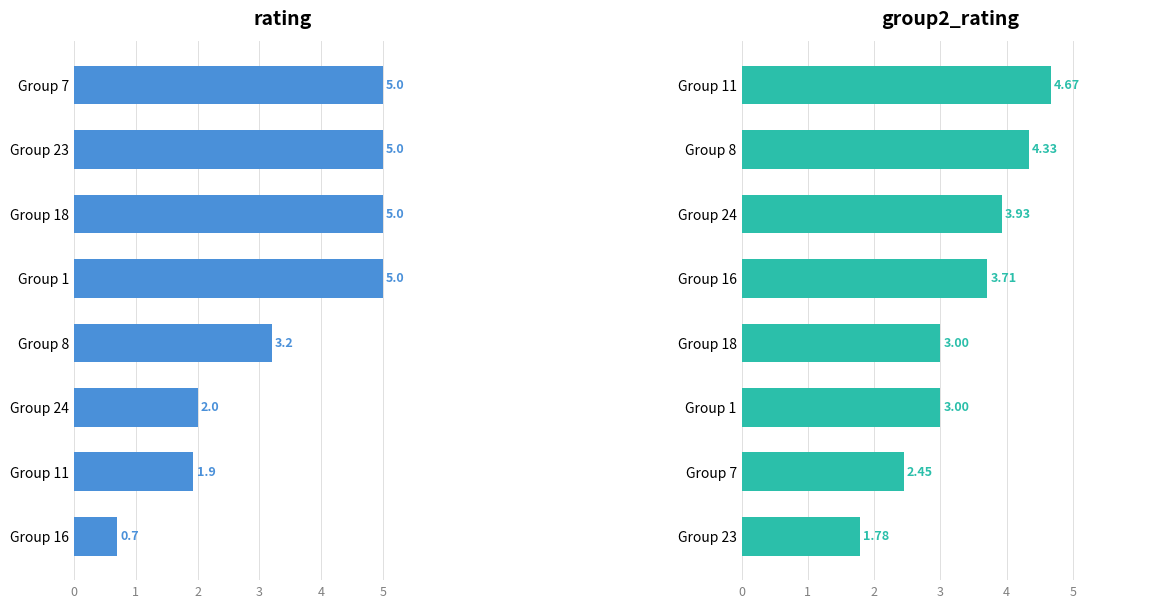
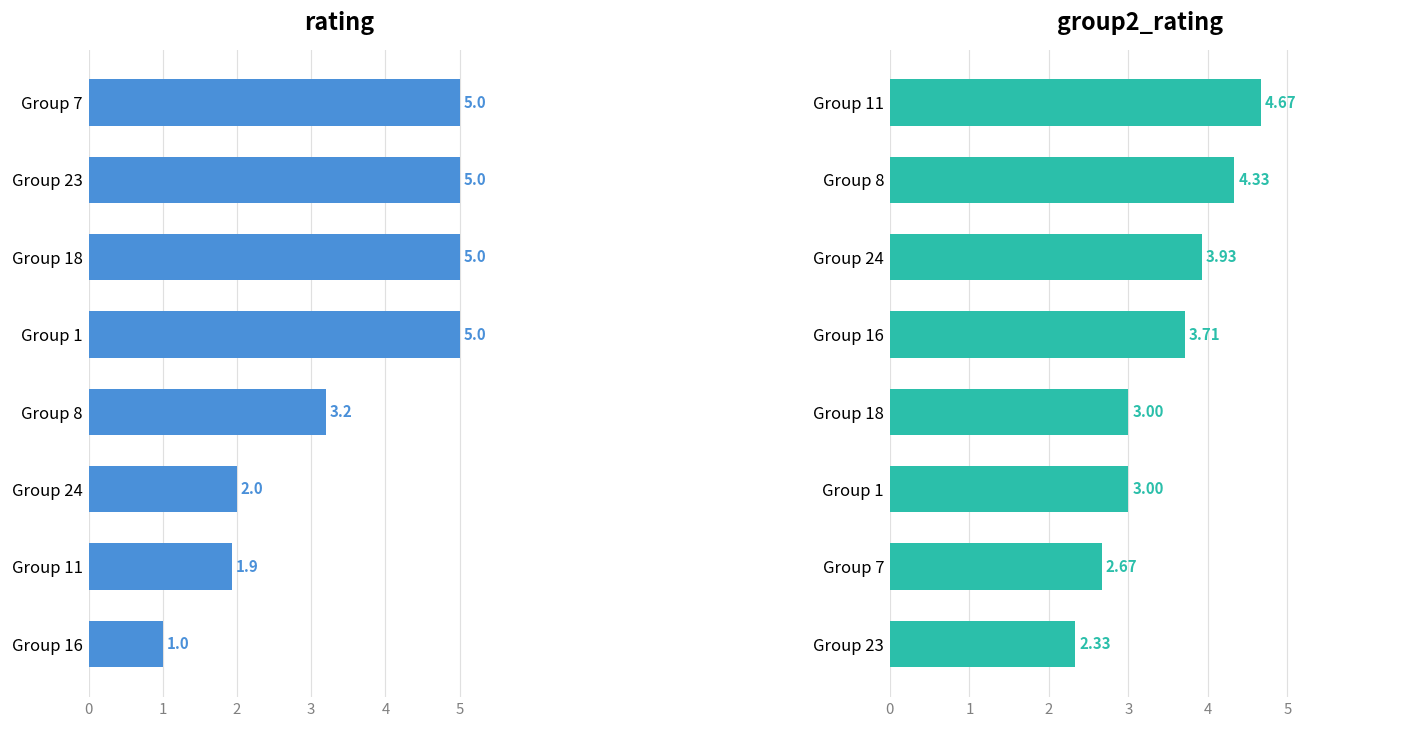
rating, Group 16: 0.7 -> 1.0
group2_rating, Group 7: 2.45 -> 2.67
group2_rating, Group 23: 1.78 -> 2.33
